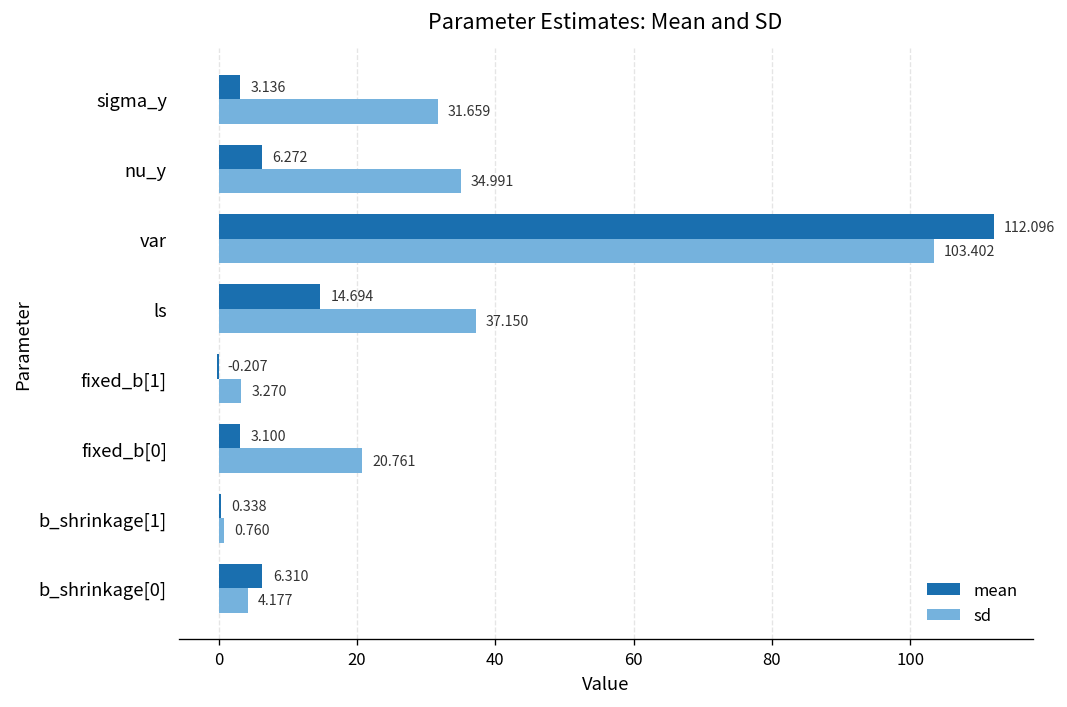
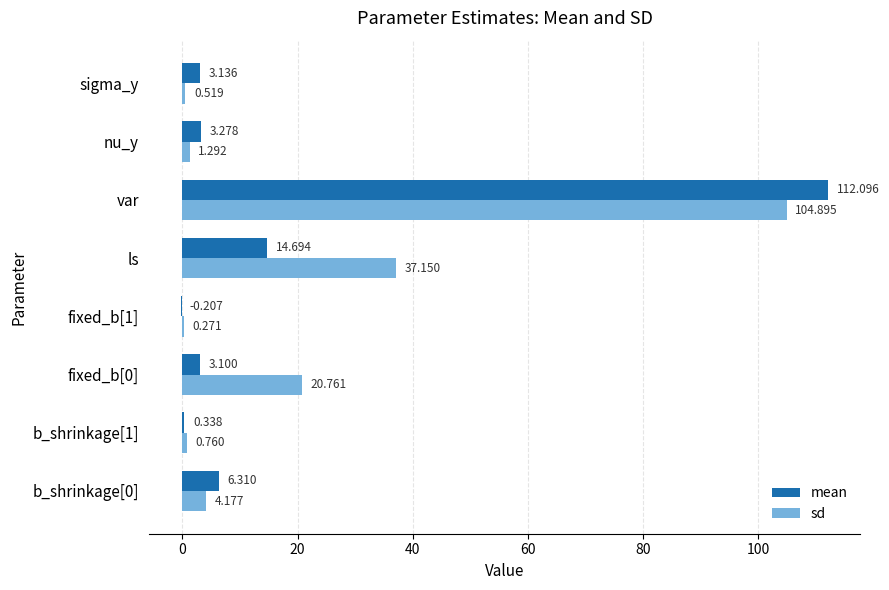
sd, sigma_y: 31.659 -> 0.519
mean, nu_y: 6.272 -> 3.278
sd, nu_y: 34.991 -> 1.292
sd, var: 103.402 -> 104.895
sd, fixed_b[1]: 3.270 -> 0.271
